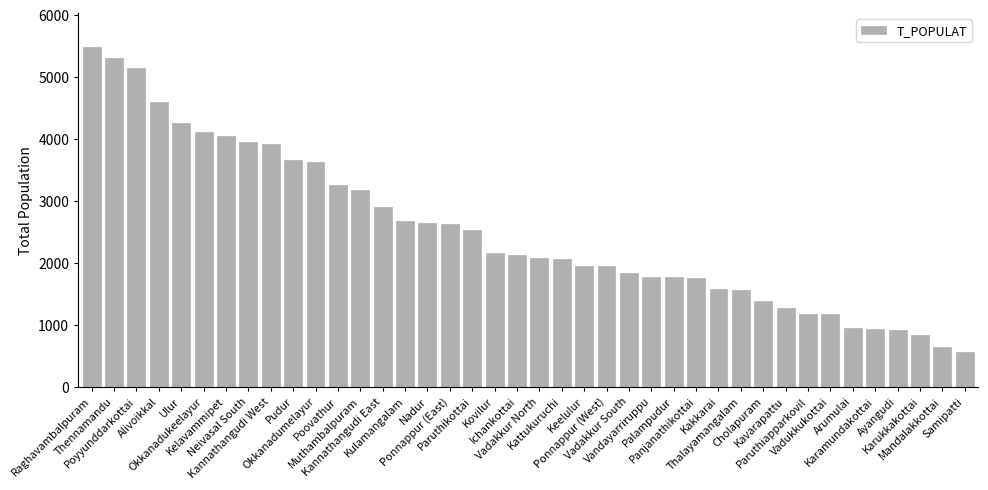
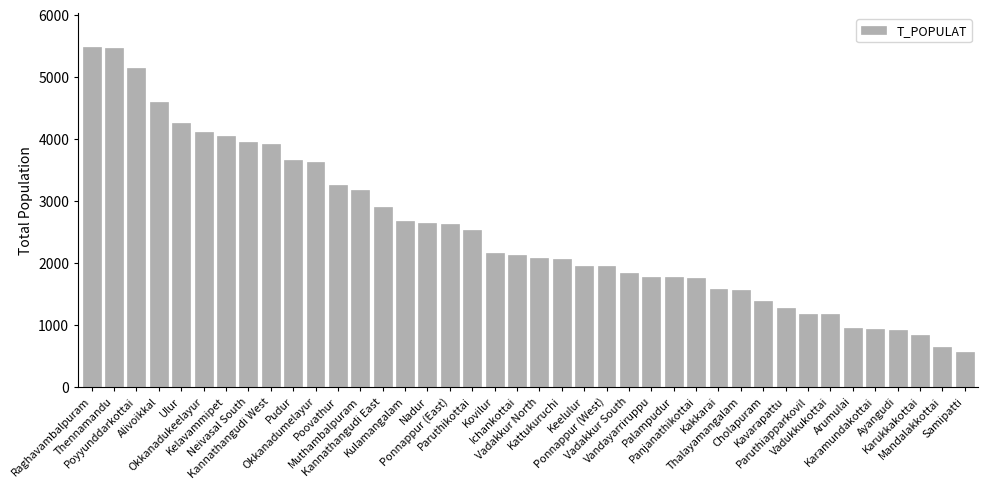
Thennamandu: 5300 -> 5500
